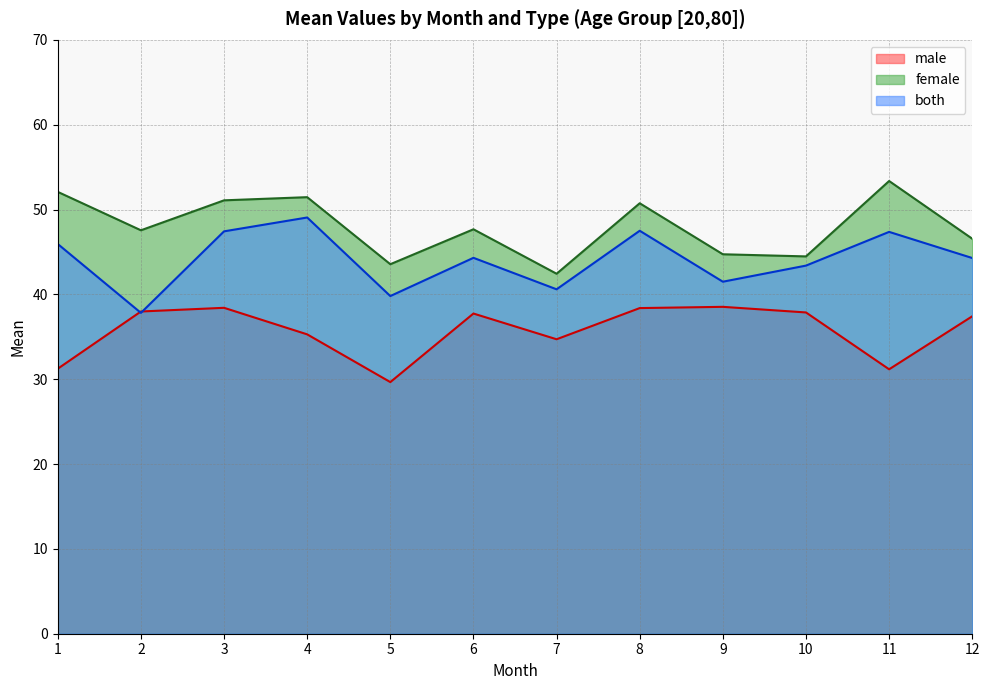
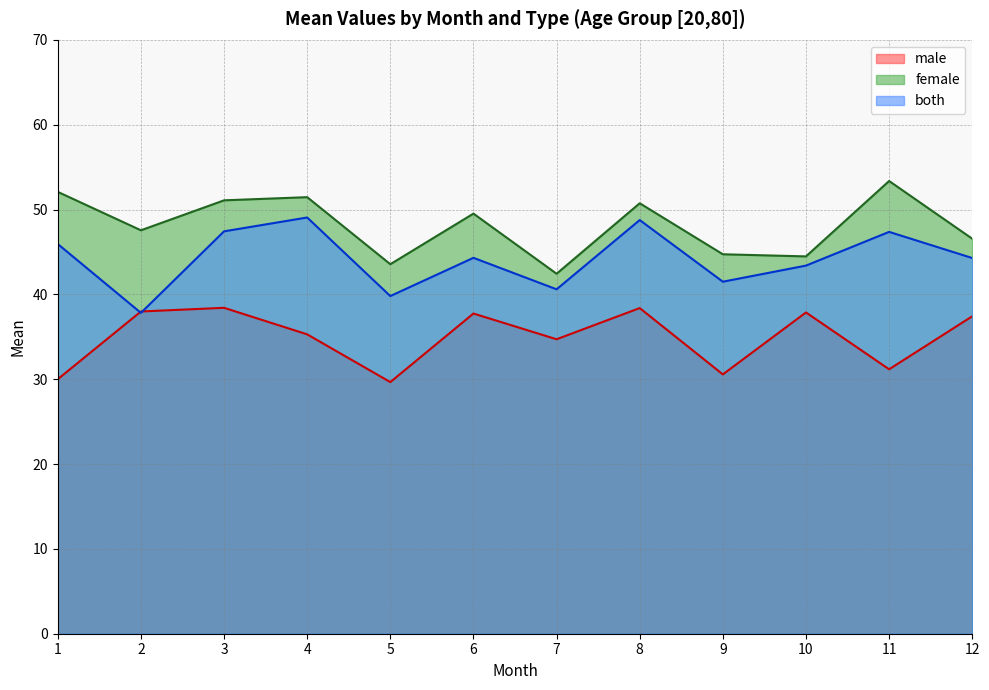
male, 1: 31 -> 30
female, 6: 48 -> 50
both, 8: 47 -> 49
male, 9: 39 -> 31
